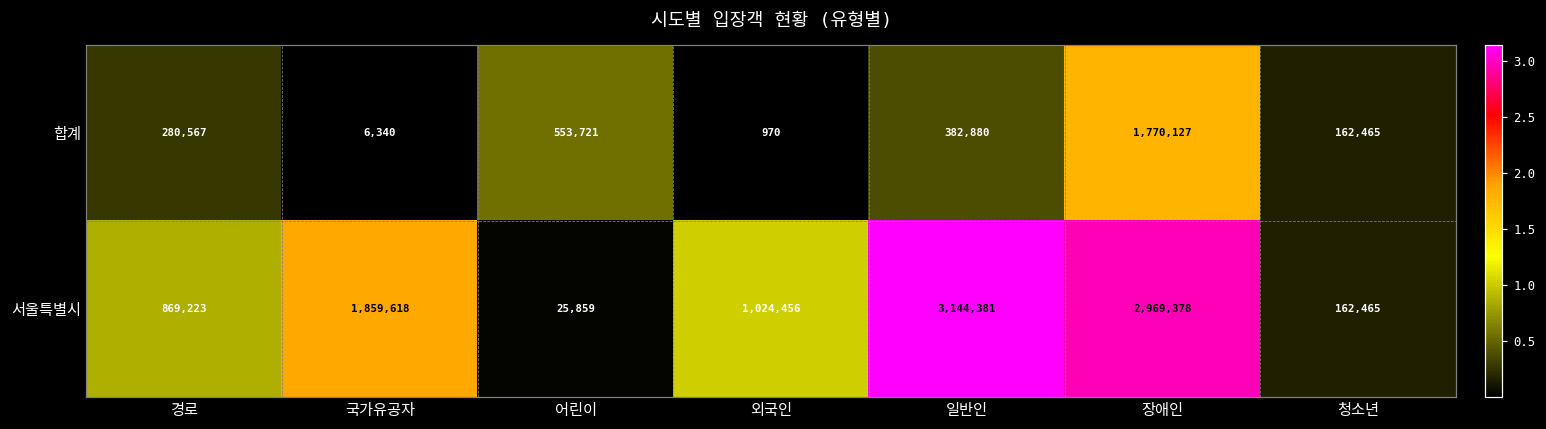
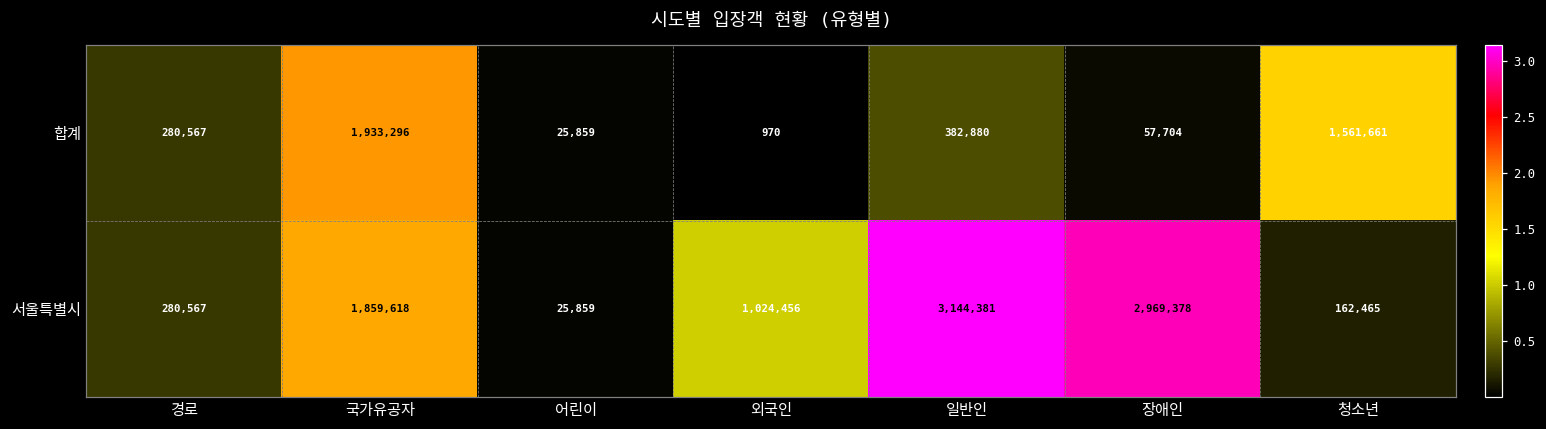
합계, 국가유공자: 6,340 -> 1,933,296
합계, 어린이: 553,721 -> 25,859
합계, 장애인: 1,770,127 -> 57,704
합계, 청소년: 162,465 -> 1,561,661
서울특별시, 경로: 869,223 -> 280,567
